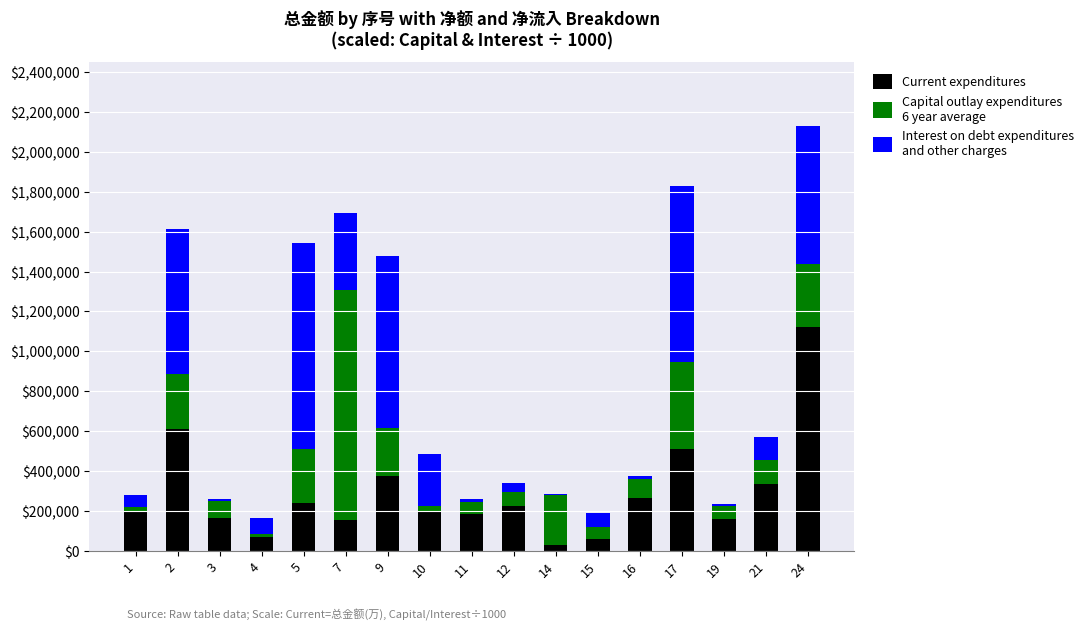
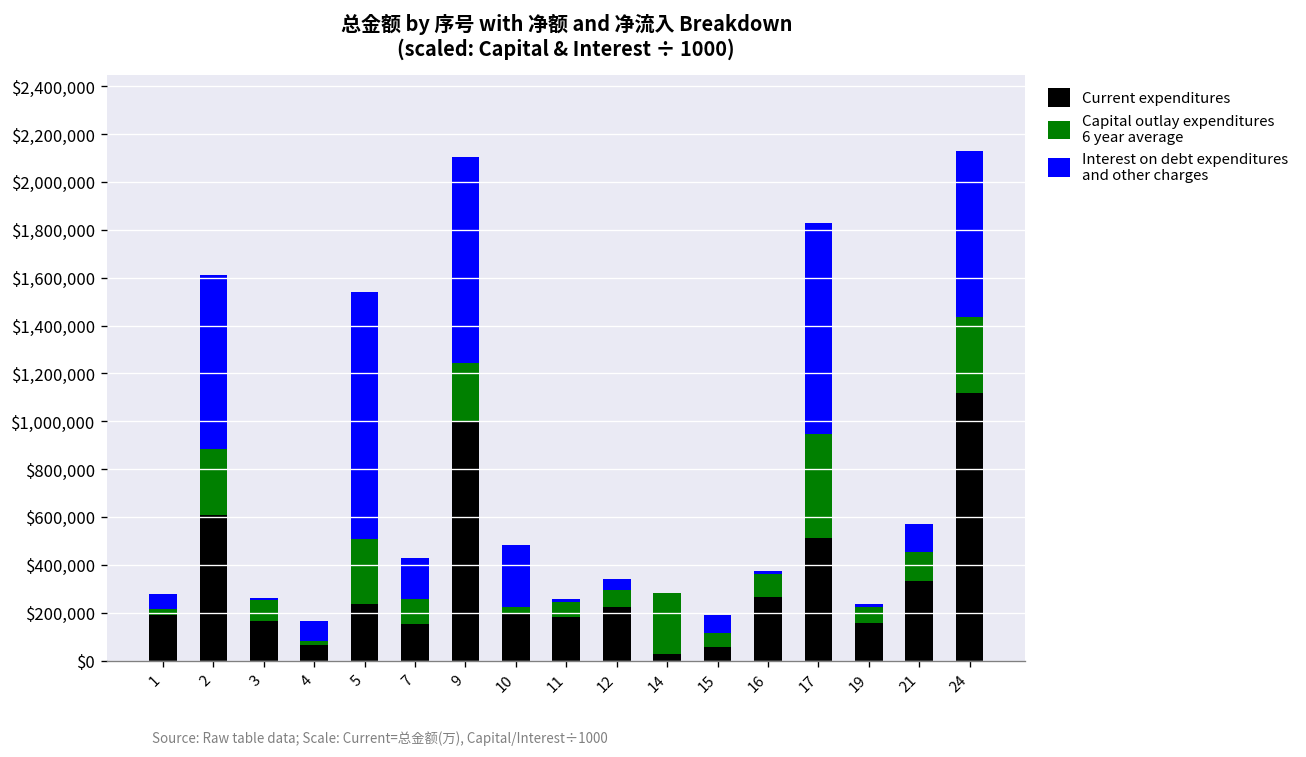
Capital outlay expenditures 6 year average, 7: $1,150,000 -> $100,000
Interest on debt expenditures and other charges, 7: $390,000 -> $170,000
Current expenditures, 9: $370,000 -> $1,000,000
